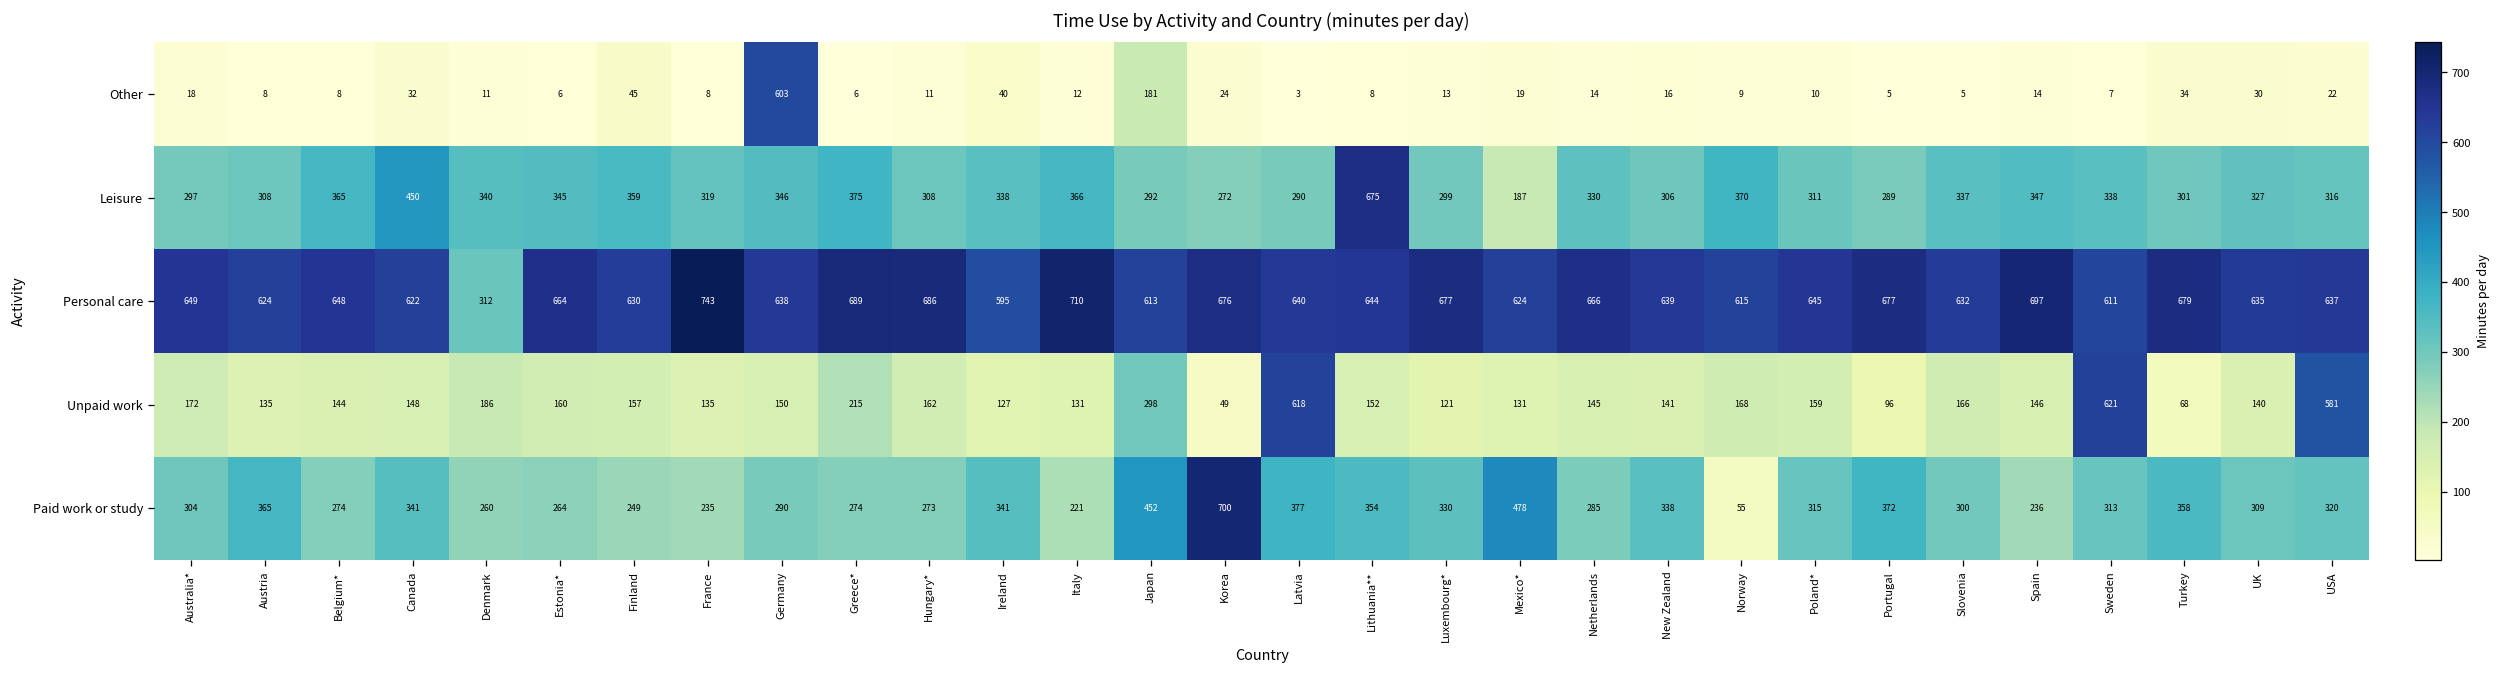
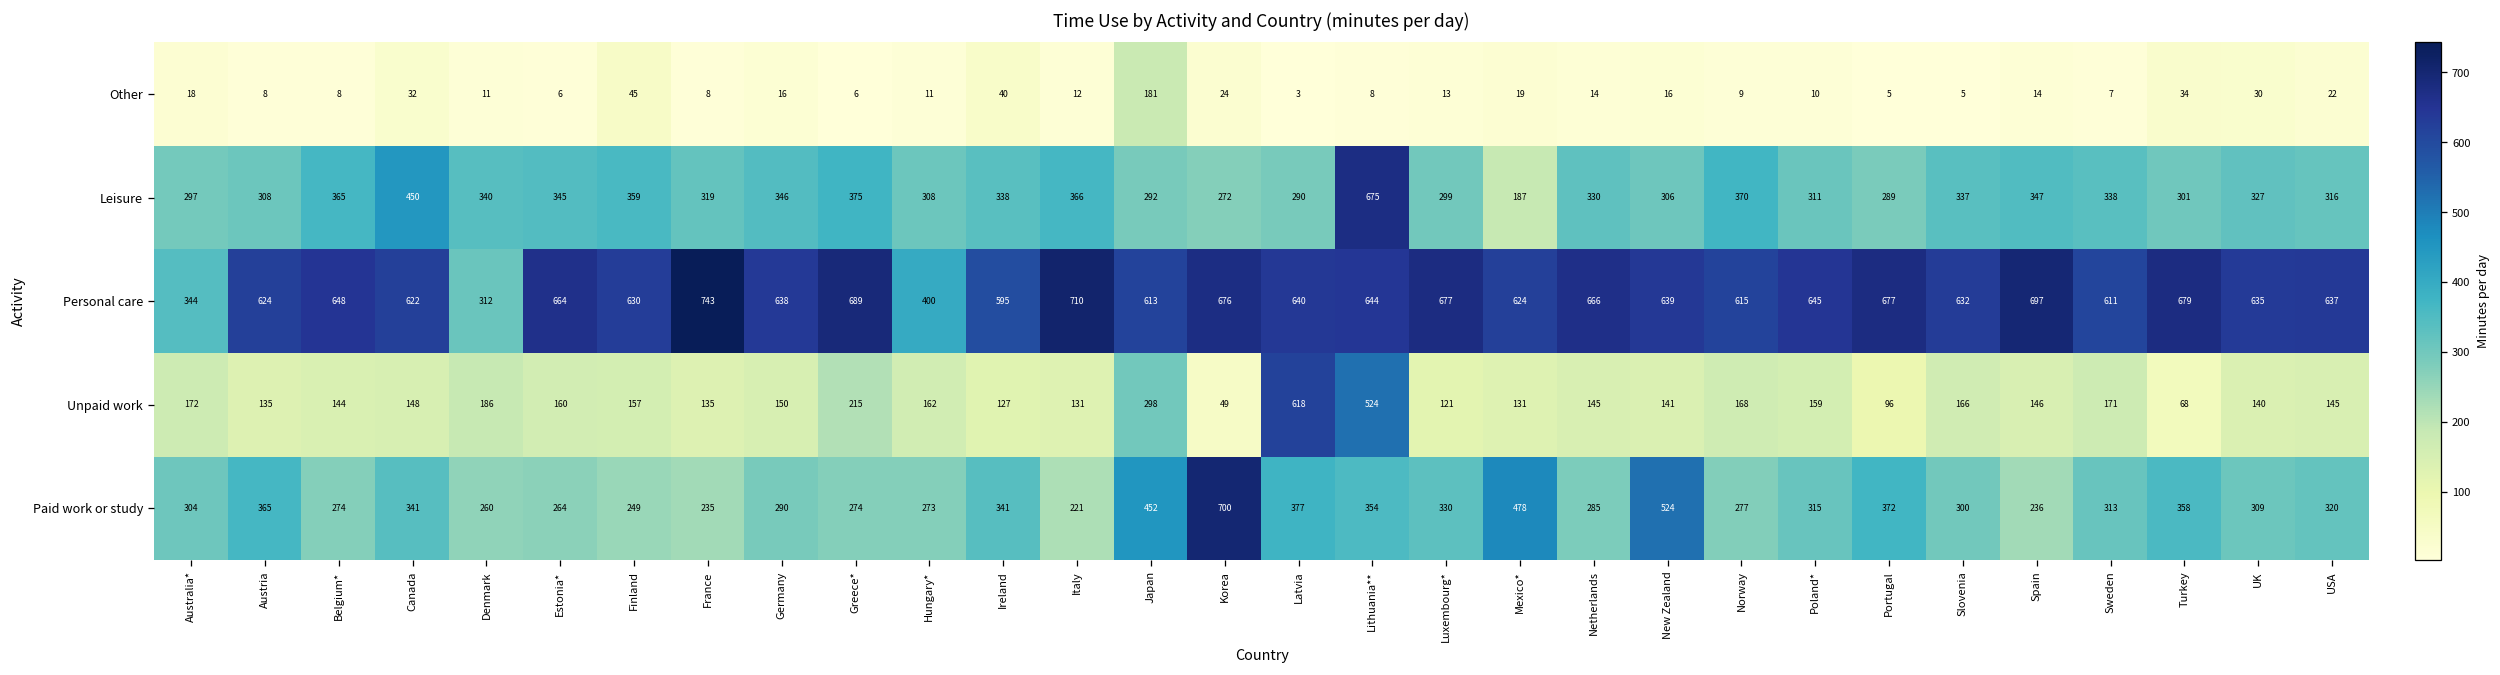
Other, Germany: 603 -> 16
Personal care, Australia*: 649 -> 344
Personal care, Hungary*: 686 -> 400
Unpaid work, Lithuania**: 152 -> 524
Unpaid work, Sweden: 621 -> 171
Unpaid work, USA: 581 -> 145
Paid work or study, New Zealand: 338 -> 524
Paid work or study, Norway: 55 -> 277
